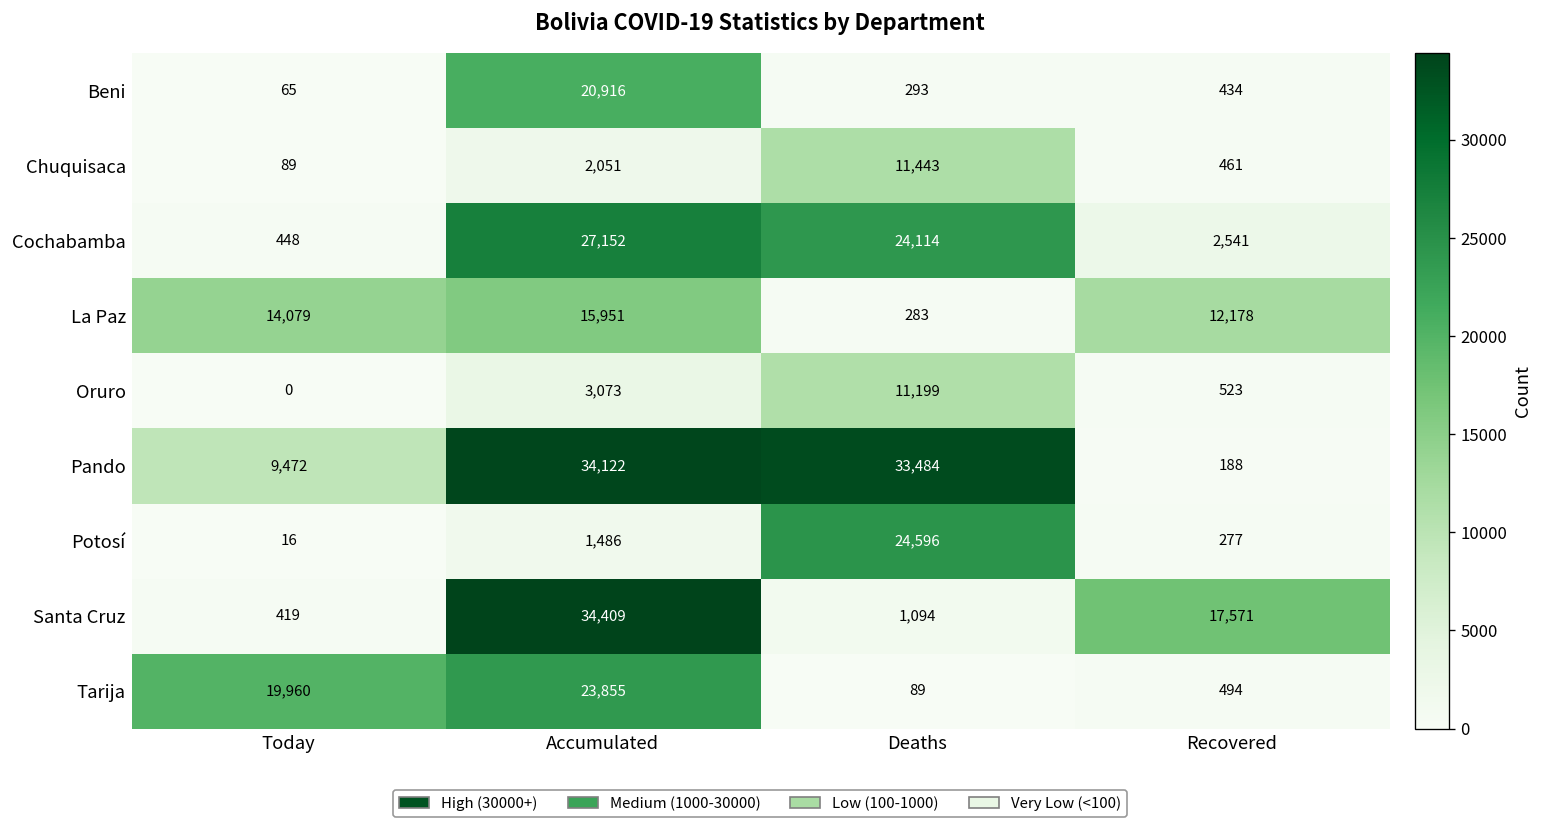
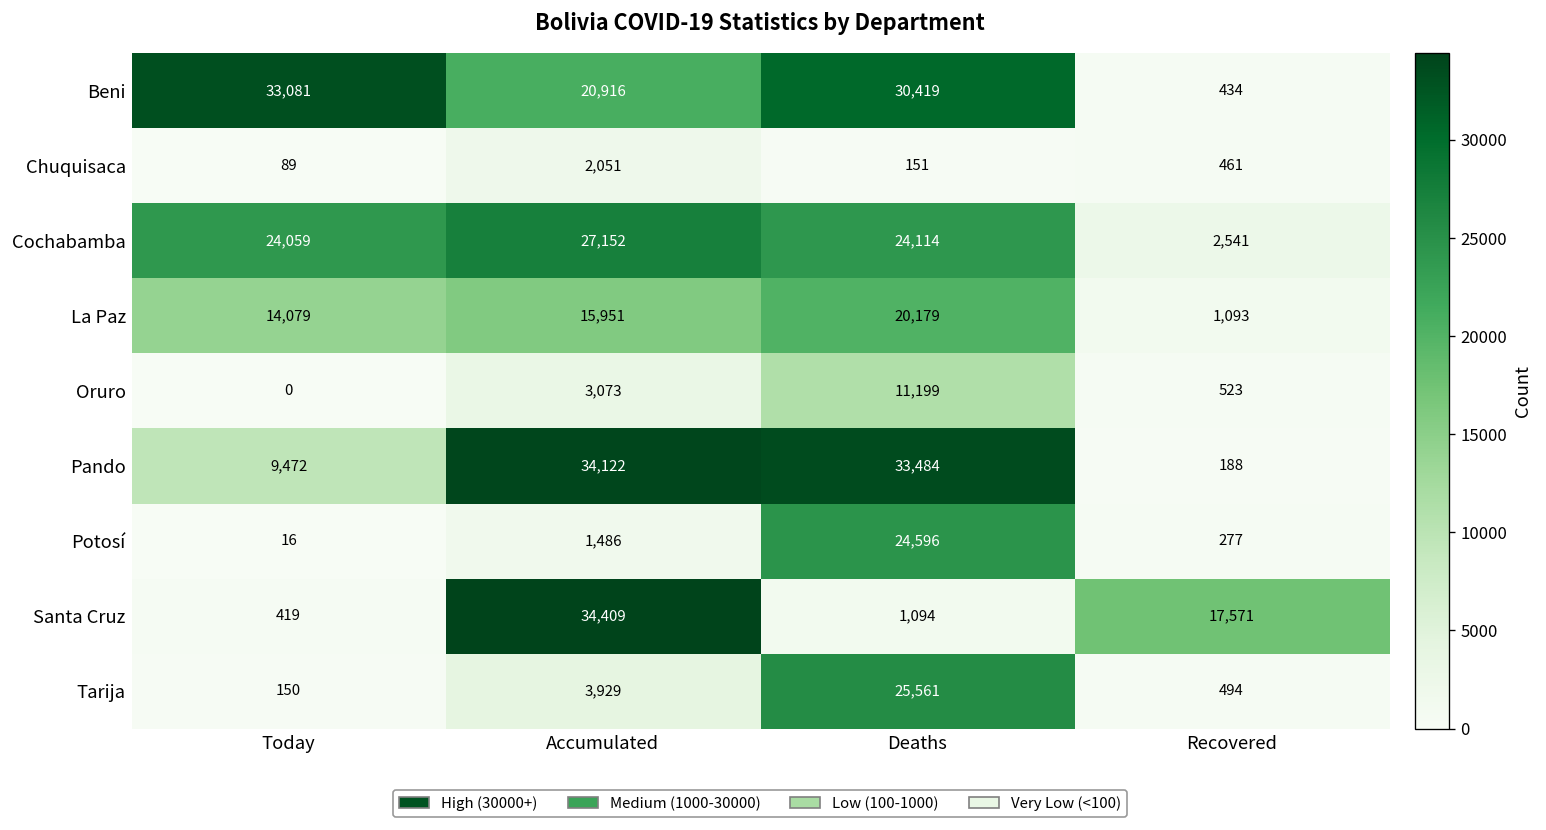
Beni, Today: 65 -> 33,081
Beni, Deaths: 293 -> 30,419
Chuquisaca, Deaths: 11,443 -> 151
Cochabamba, Today: 448 -> 24,059
La Paz, Deaths: 283 -> 20,179
La Paz, Recovered: 12,178 -> 1,093
Tarija, Today: 19,960 -> 150
Tarija, Accumulated: 23,855 -> 3,929
Tarija, Deaths: 89 -> 25,561
